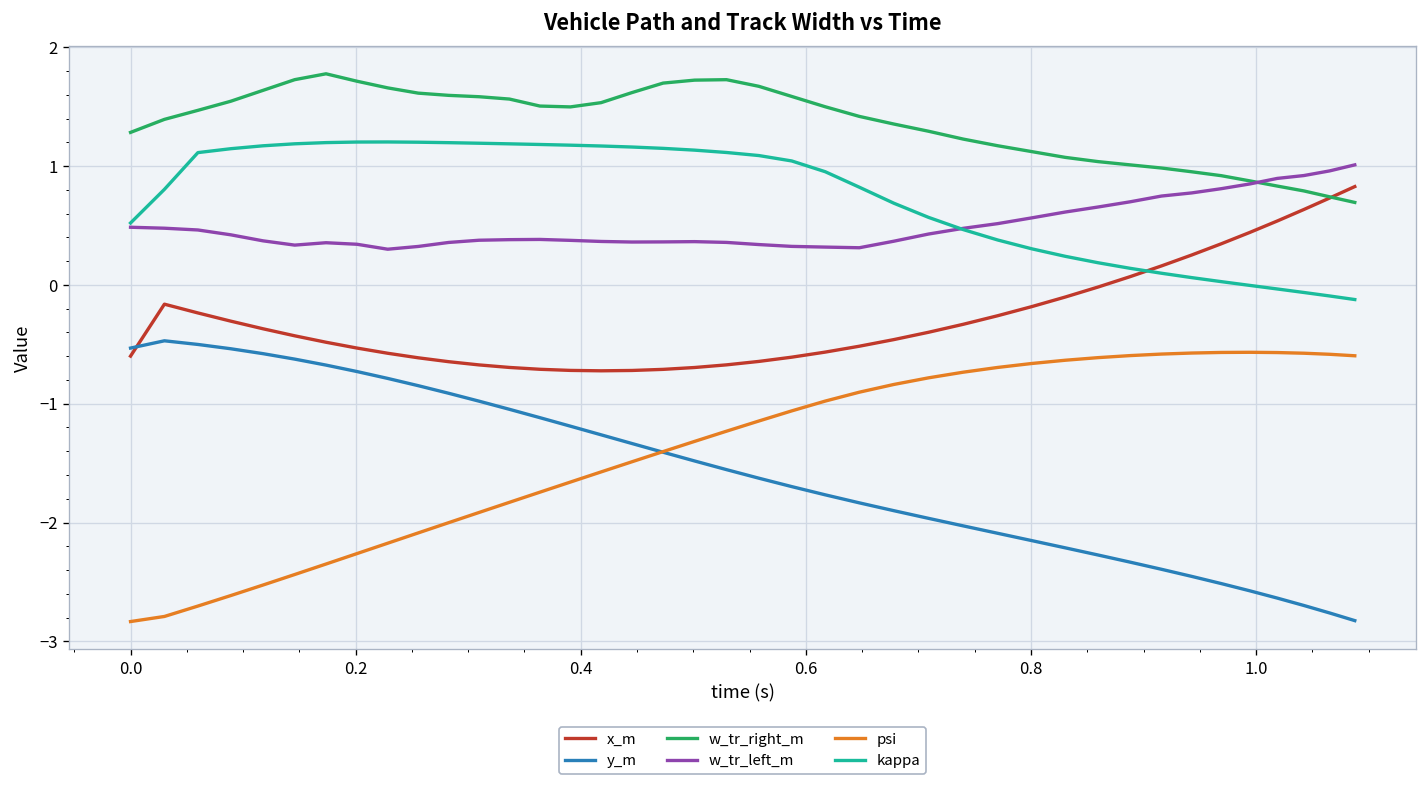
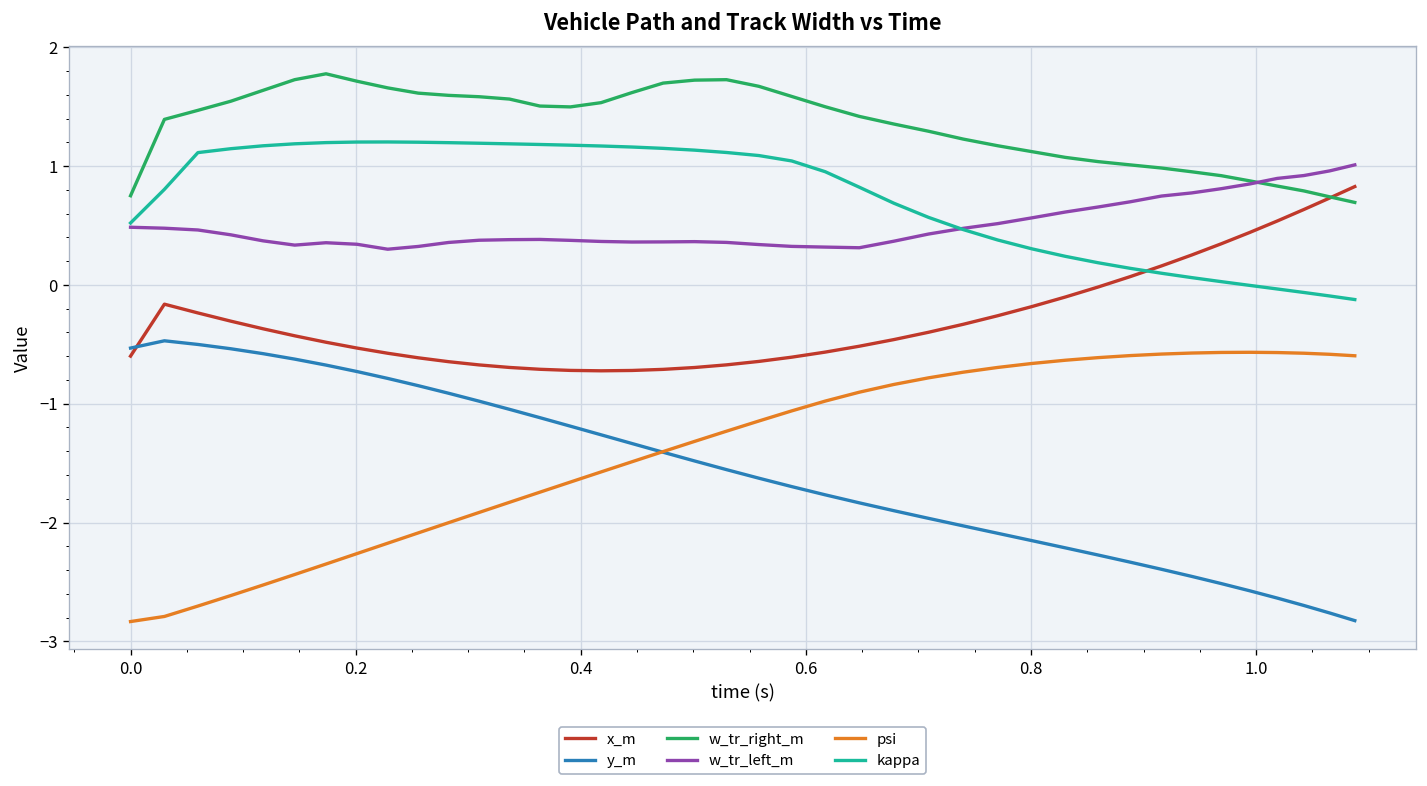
w_tr_right_m, 0.0: 1.3 -> 0.8
